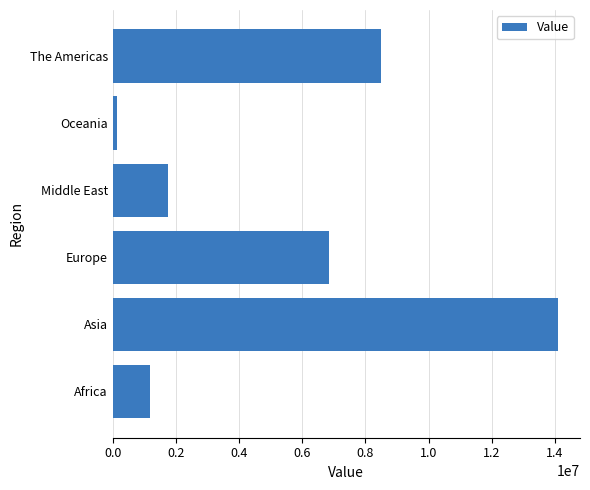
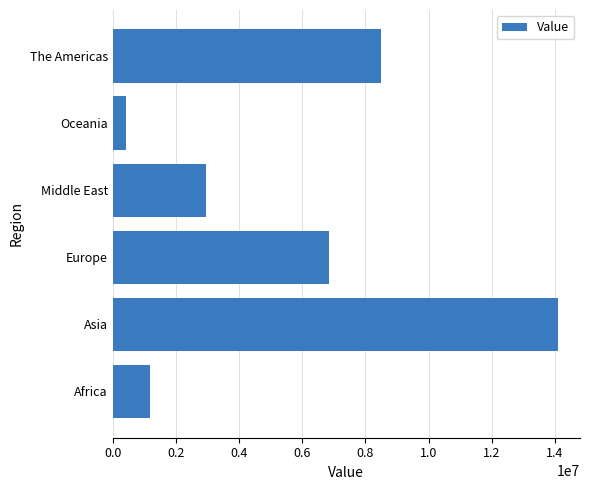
Oceania: 100000 -> 400000
Middle East: 1800000 -> 3000000
